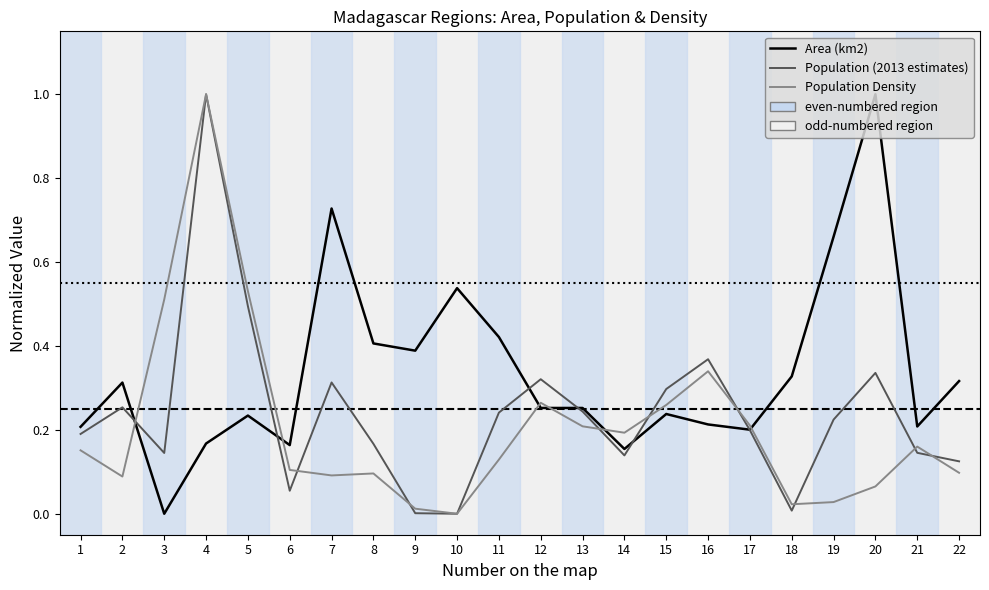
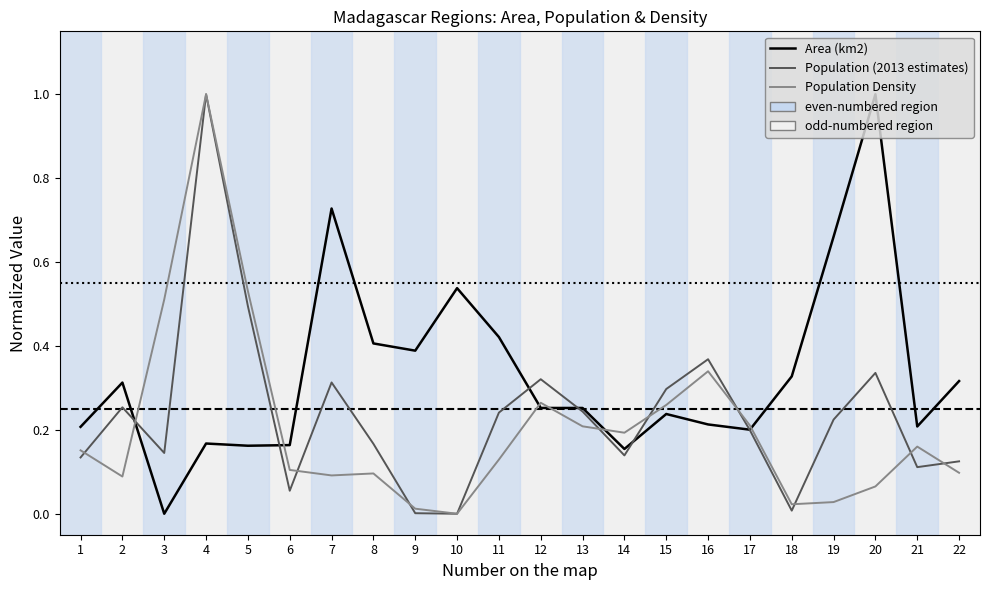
Population (2013 estimates), 1: 0.19 -> 0.13
Area (km2), 5: 0.23 -> 0.16
Population (2013 estimates), 21: 0.15 -> 0.11
